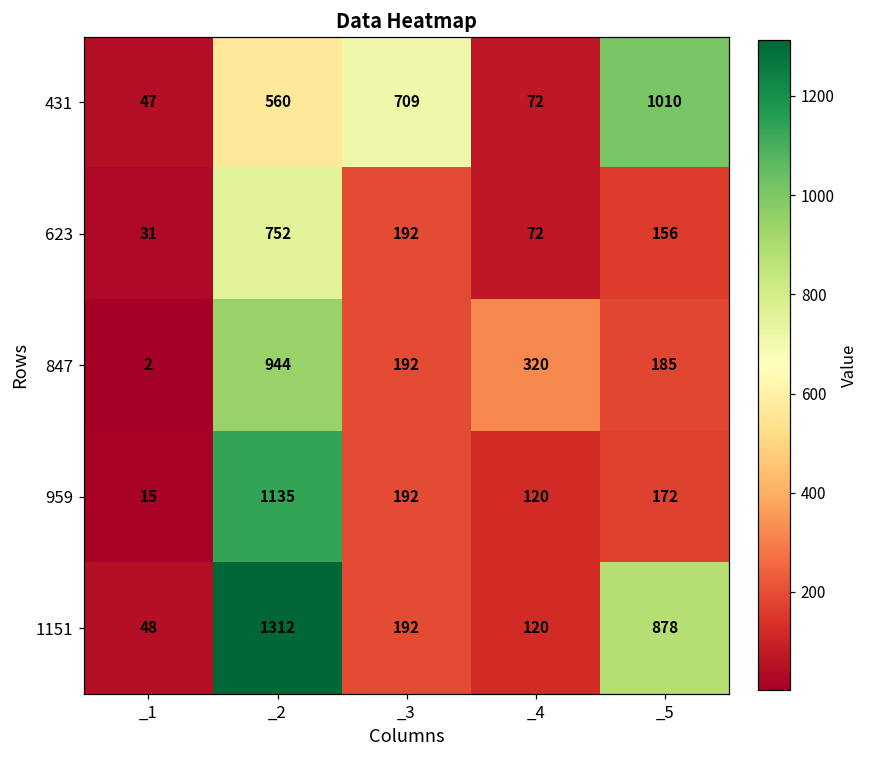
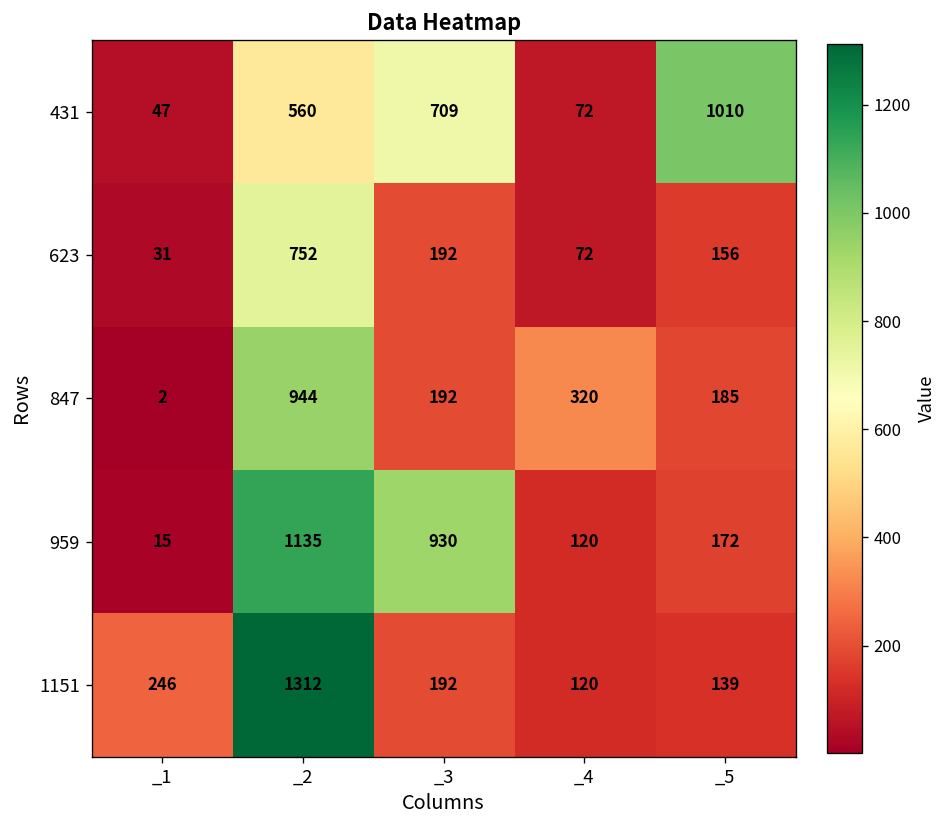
959, _3: 192 -> 930
1151, _1: 48 -> 246
1151, _5: 878 -> 139
